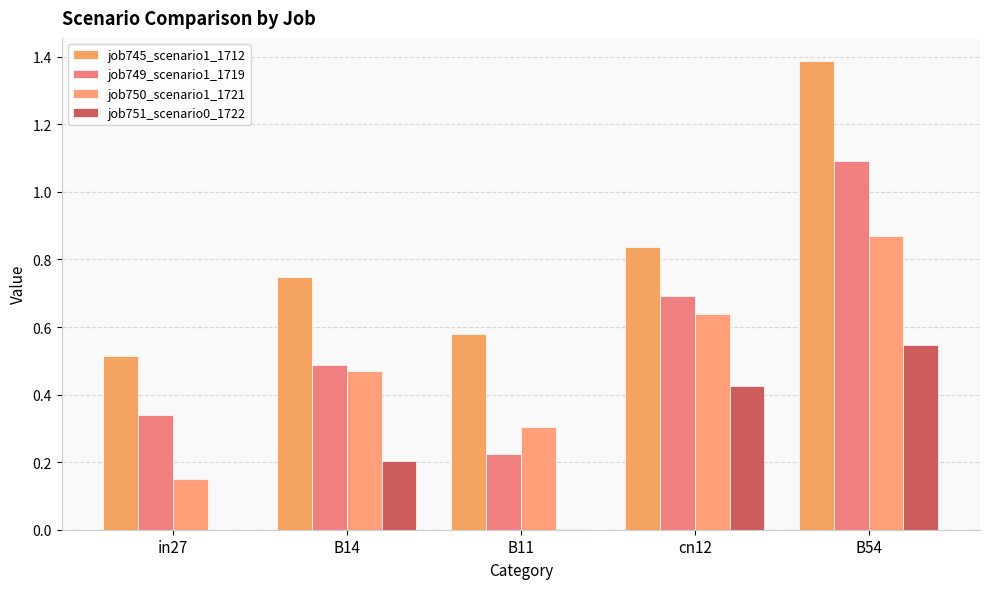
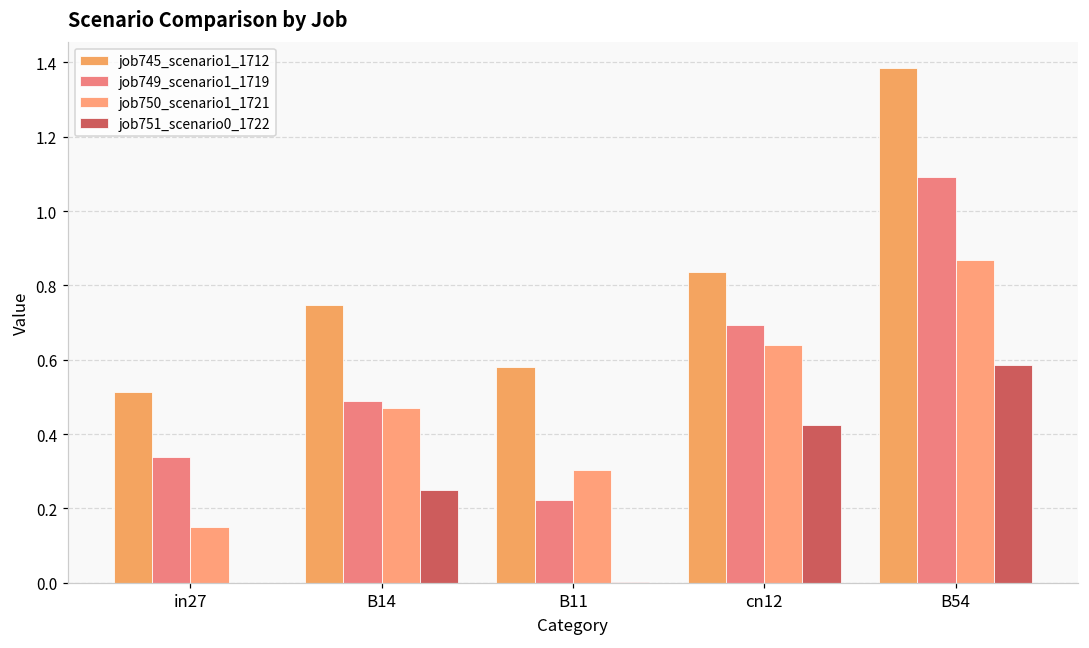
job751_scenario0_1722, B14: 0.20 -> 0.25
job751_scenario0_1722, B54: 0.55 -> 0.59
